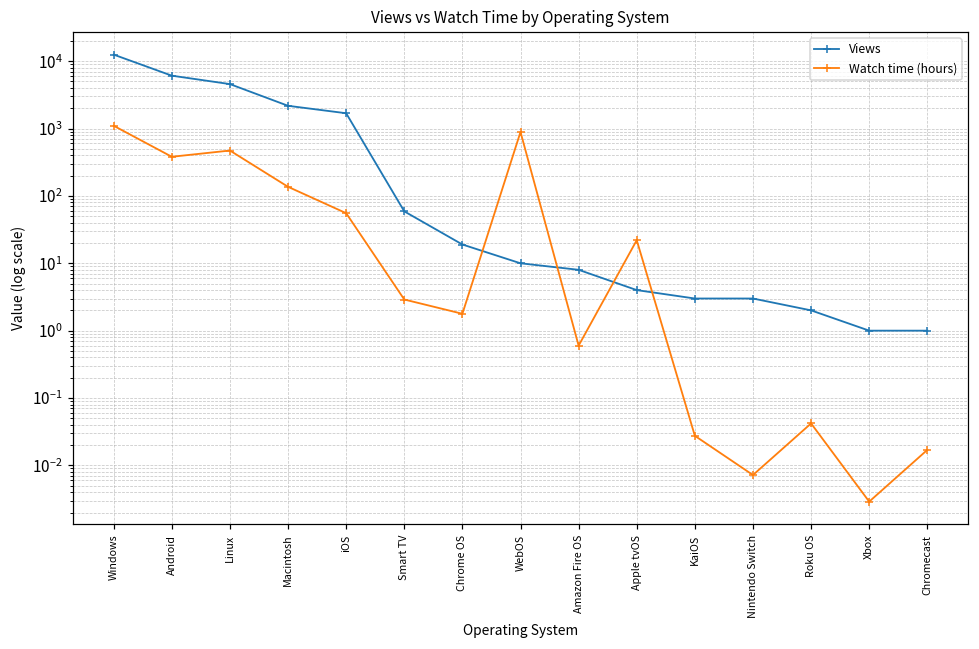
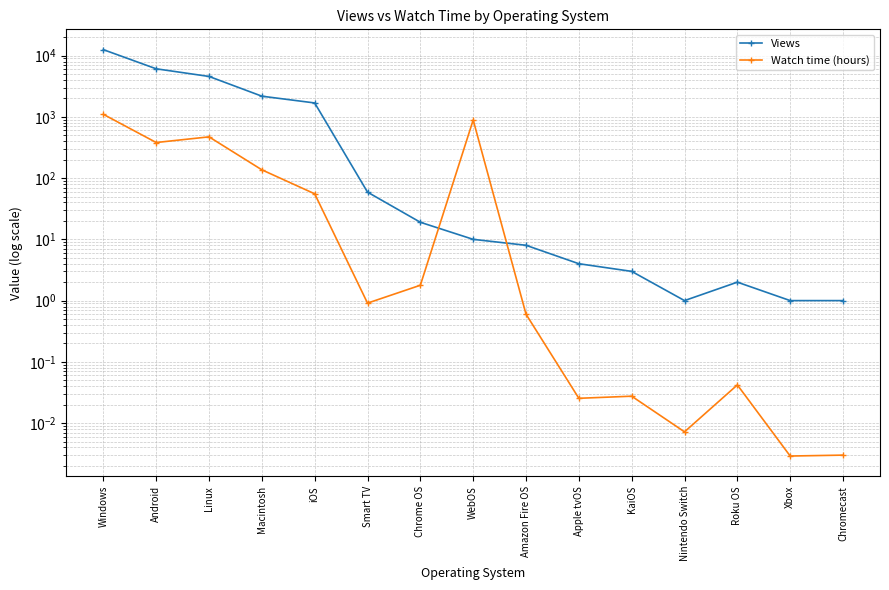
Watch time (hours), Smart TV: 3 -> 0.9
Watch time (hours), Apple tvOS: 22 -> 0.025
Views, Nintendo Switch: 3 -> 1
Watch time (hours), Chromecast: 0.017 -> 0.003
